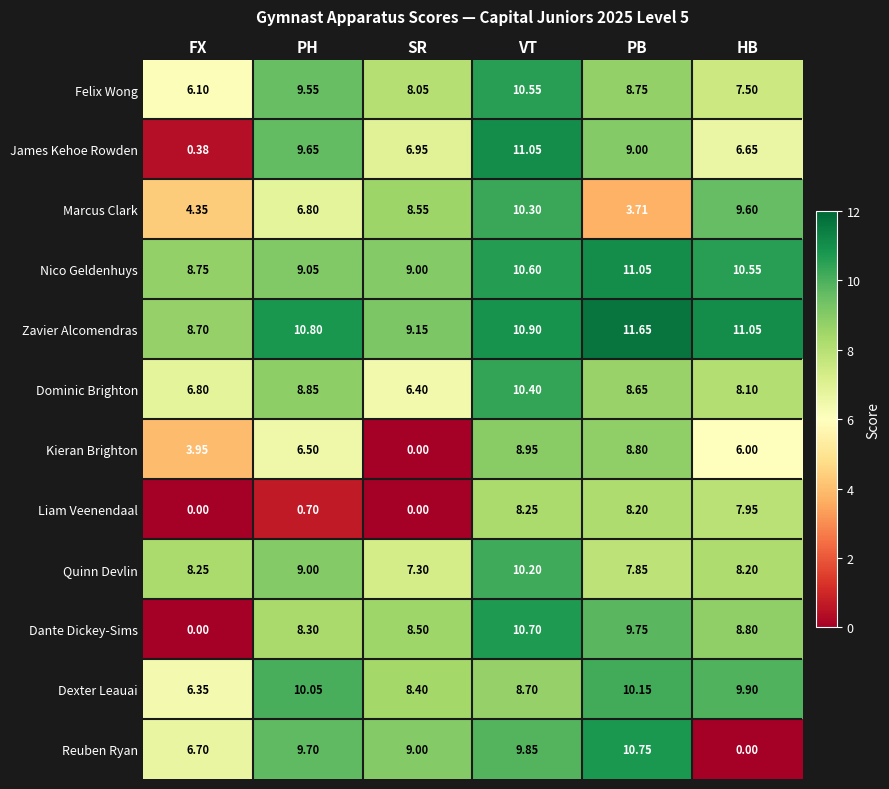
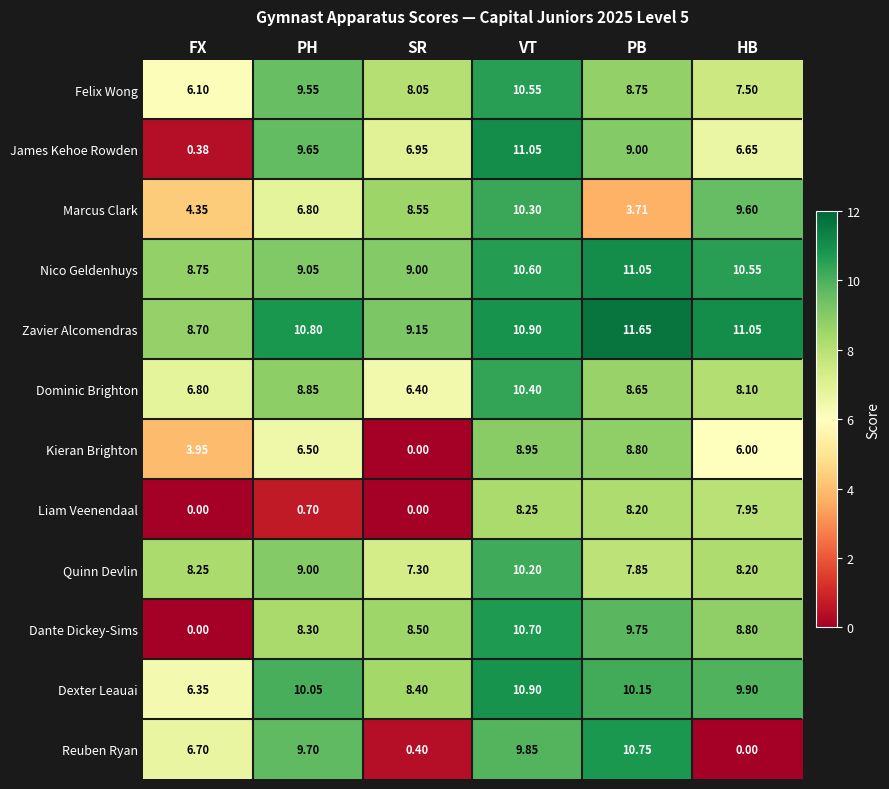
Dexter Leauai, VT: 8.70 -> 10.90
Reuben Ryan, SR: 9.00 -> 0.40
